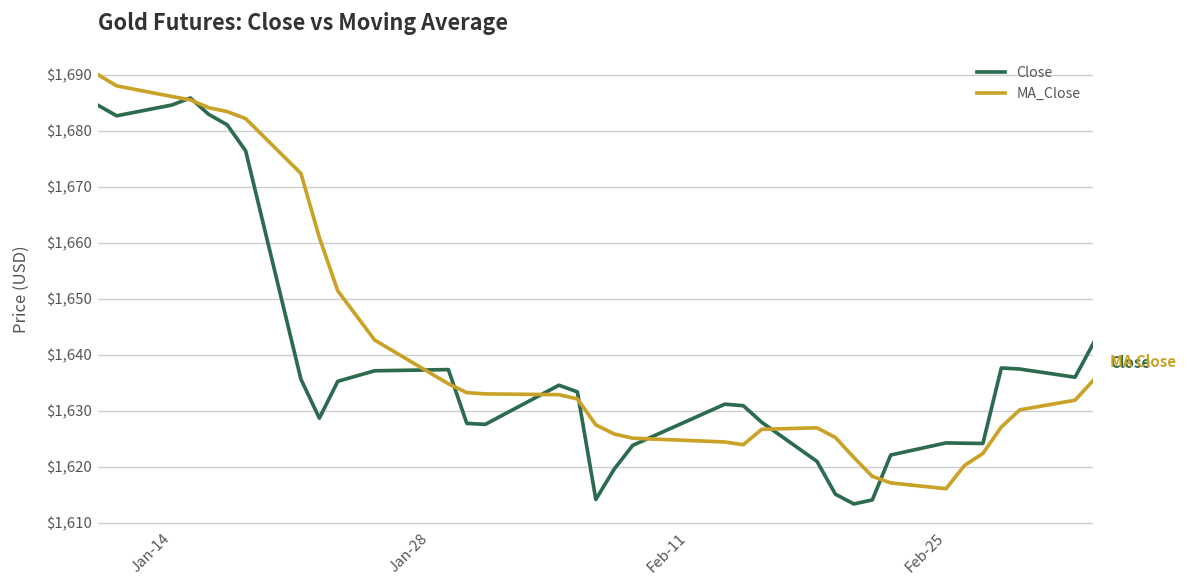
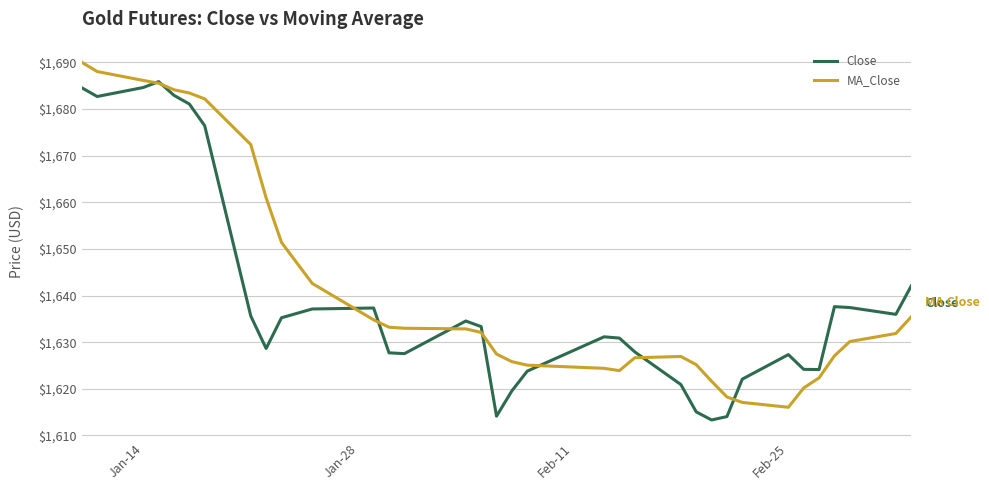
Close, Feb-25: $1,624 -> $1,627
